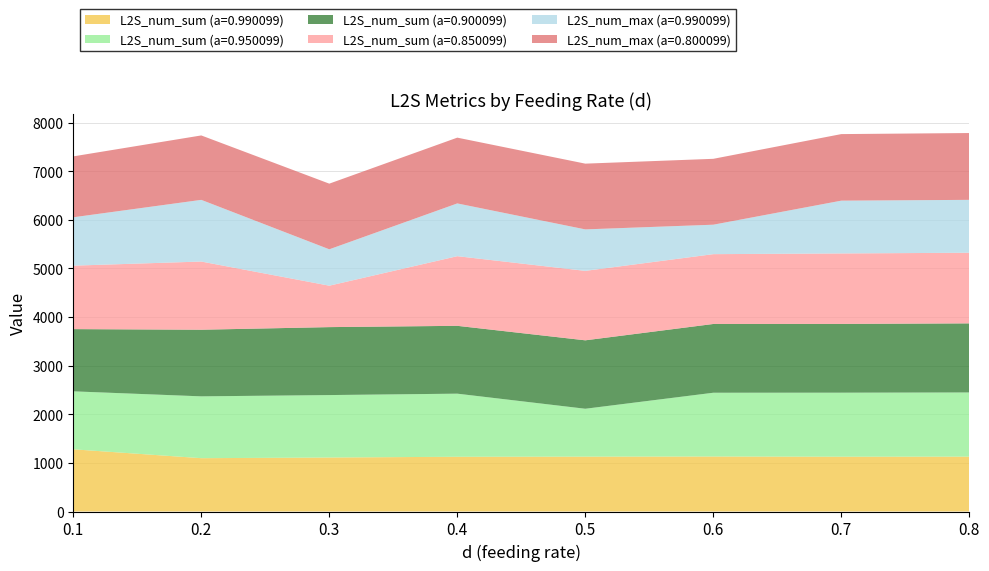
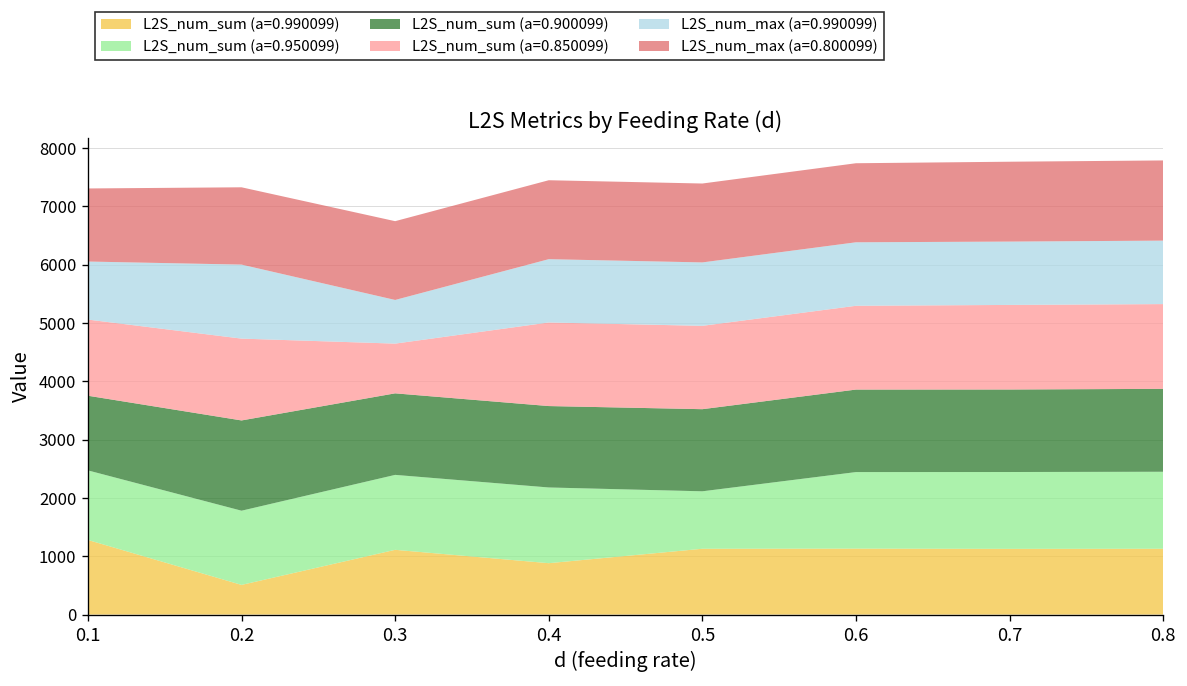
L2S_num_sum (a=0.990099), 0.2: 1100 -> 500
L2S_num_sum (a=0.900099), 0.2: 1400 -> 1500
L2S_num_sum (a=0.990099), 0.4: 1100 -> 900
L2S_num_max (a=0.990099), 0.5: 900 -> 1100
L2S_num_max (a=0.990099), 0.6: 600 -> 1100
